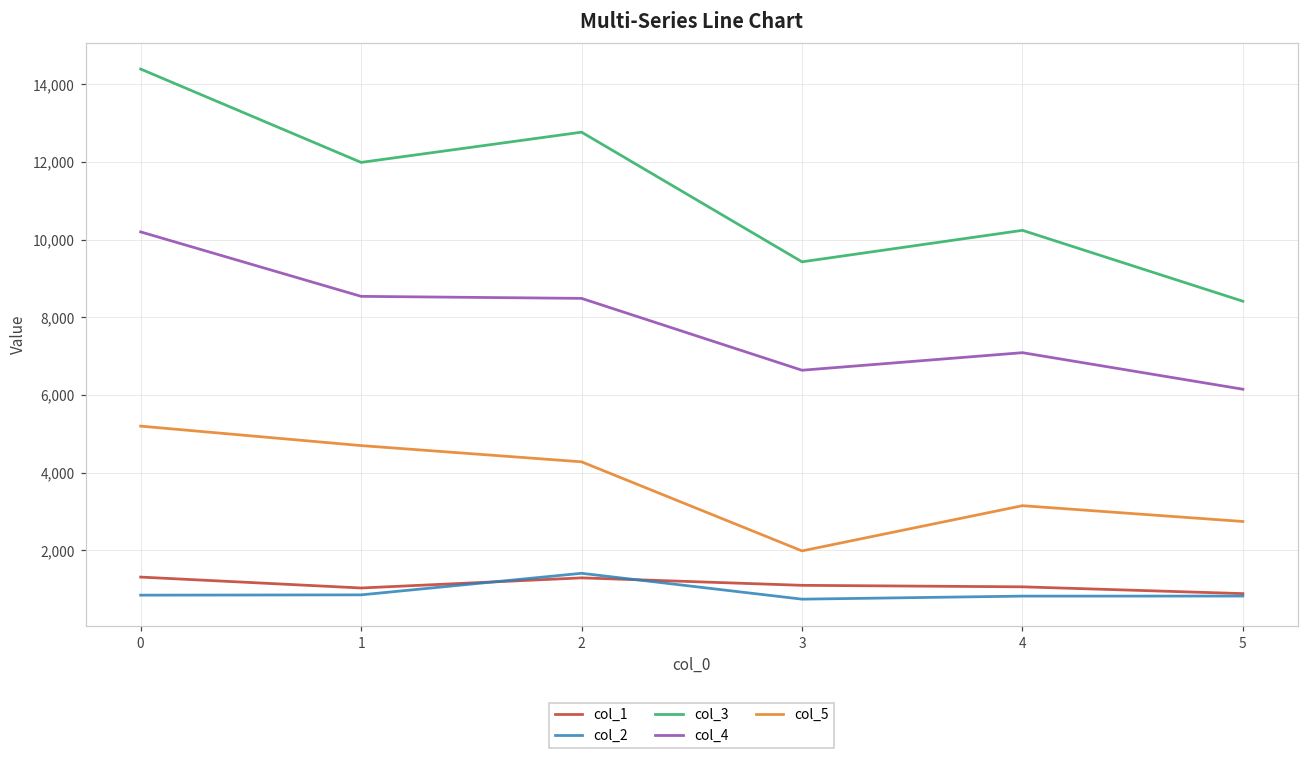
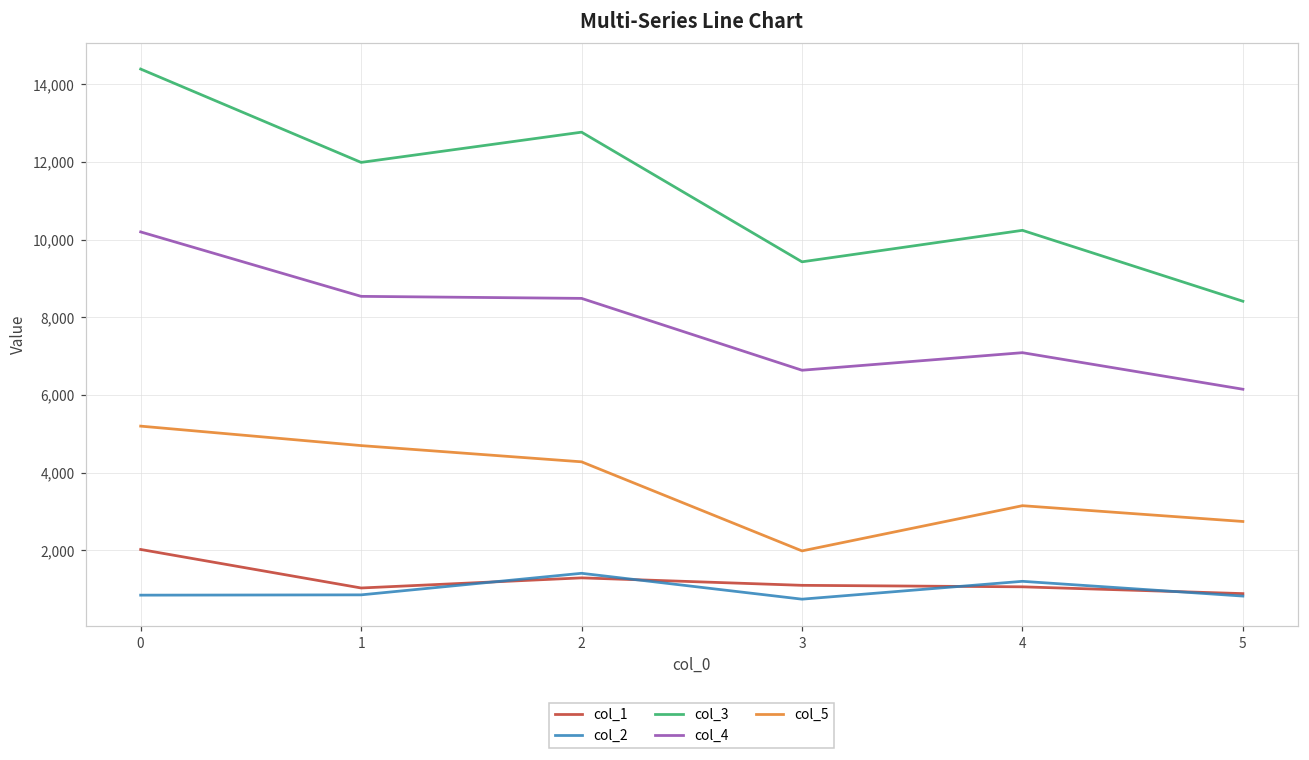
col_1, 0: 1,300 -> 2,000
col_2, 4: 800 -> 1,200
